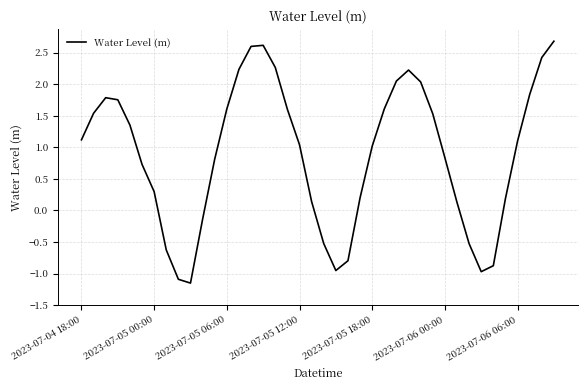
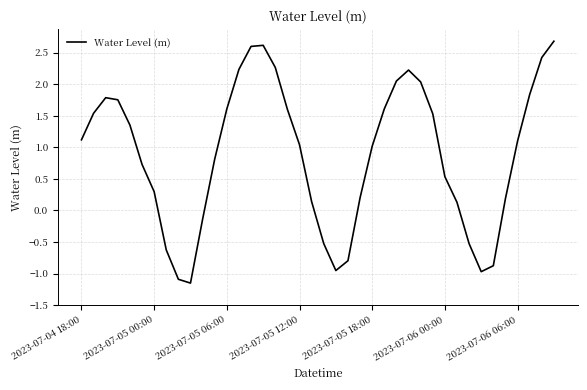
2023-07-06 00:00: 0.8 -> 0.5
